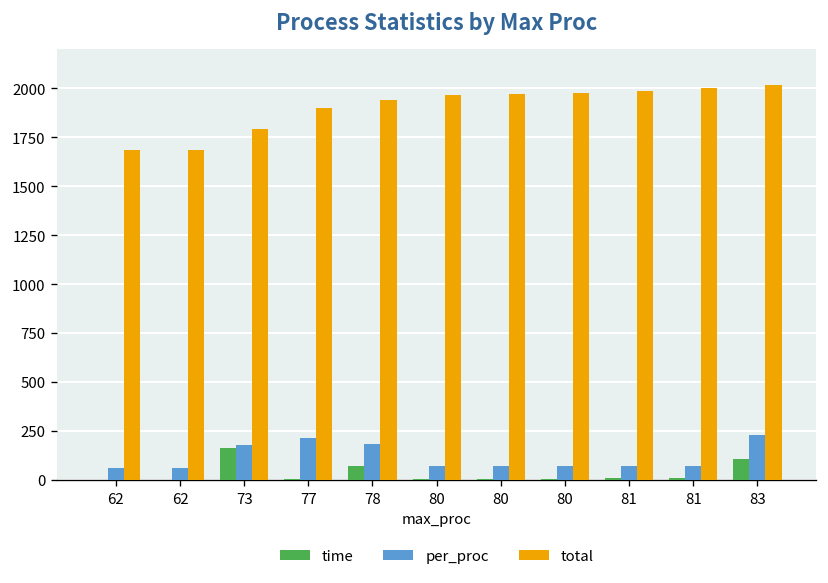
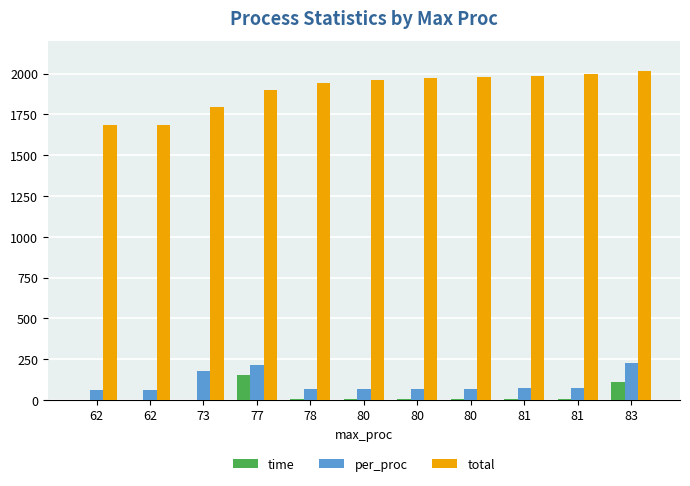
time, 73: 160 -> 0
time, 77: 0 -> 150
time, 78: 70 -> 0
per_proc, 78: 190 -> 70
